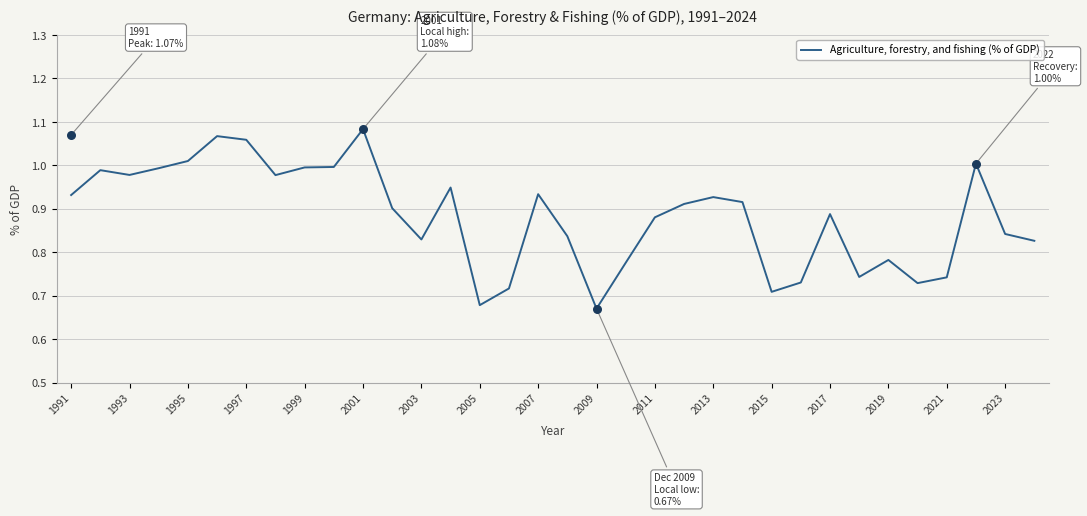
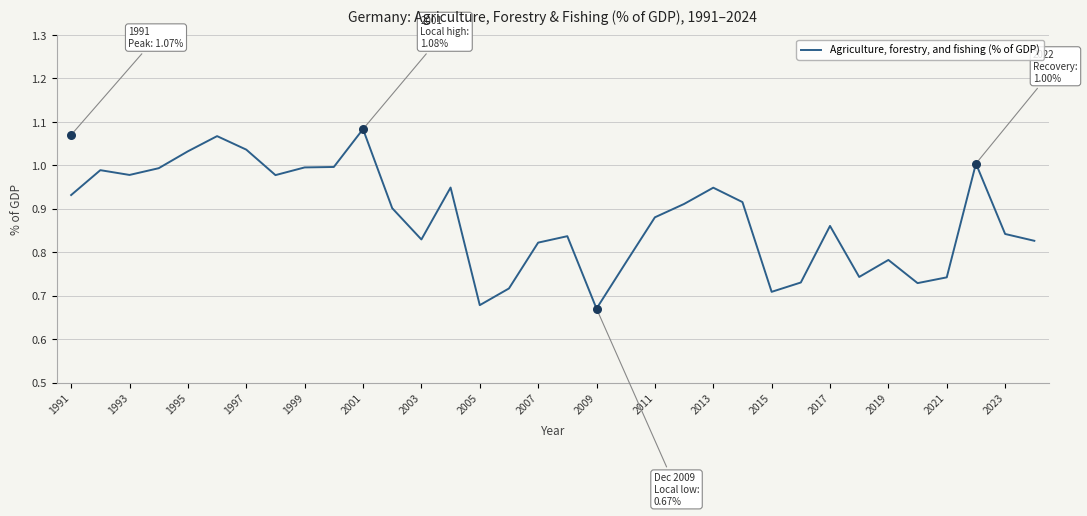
Agriculture, forestry, and fishing (% of GDP), 1995: 1.01 -> 1.03
Agriculture, forestry, and fishing (% of GDP), 1997: 1.06 -> 1.04
Agriculture, forestry, and fishing (% of GDP), 2007: 0.93 -> 0.82
Agriculture, forestry, and fishing (% of GDP), 2013: 0.93 -> 0.95
Agriculture, forestry, and fishing (% of GDP), 2017: 0.89 -> 0.86
